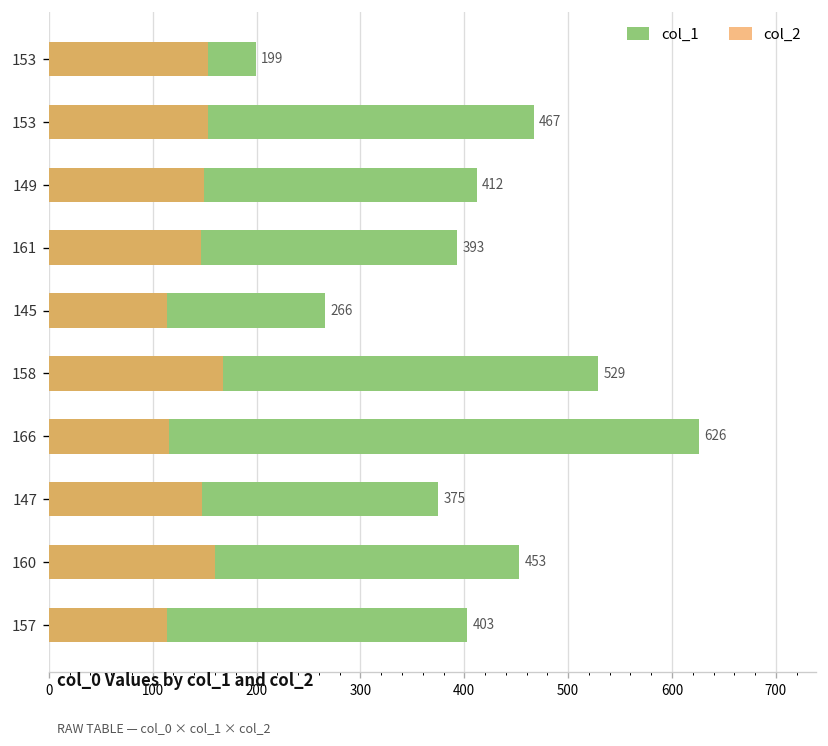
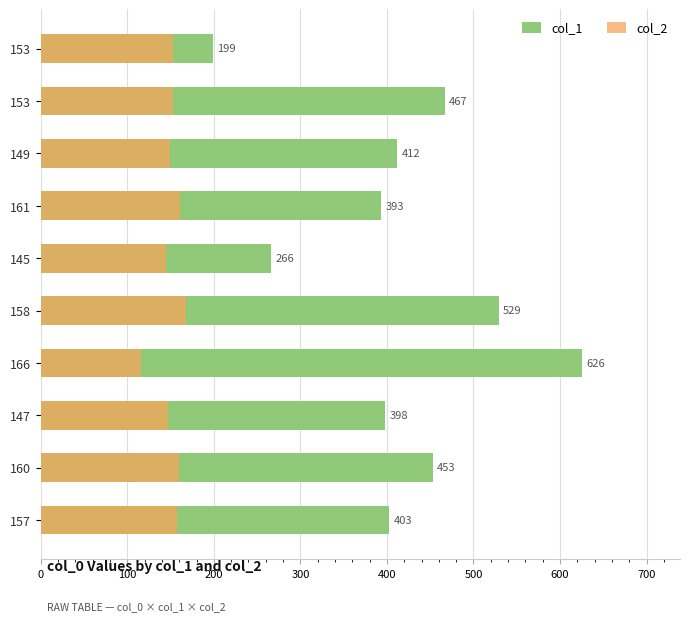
col_2, 161: 150 -> 160
col_2, 145: 110 -> 150
col_1, 147: 375 -> 398
col_2, 157: 110 -> 160
